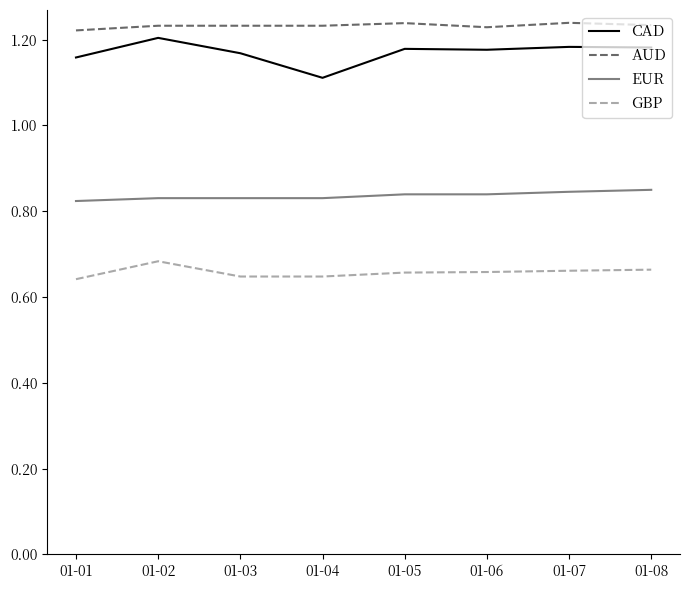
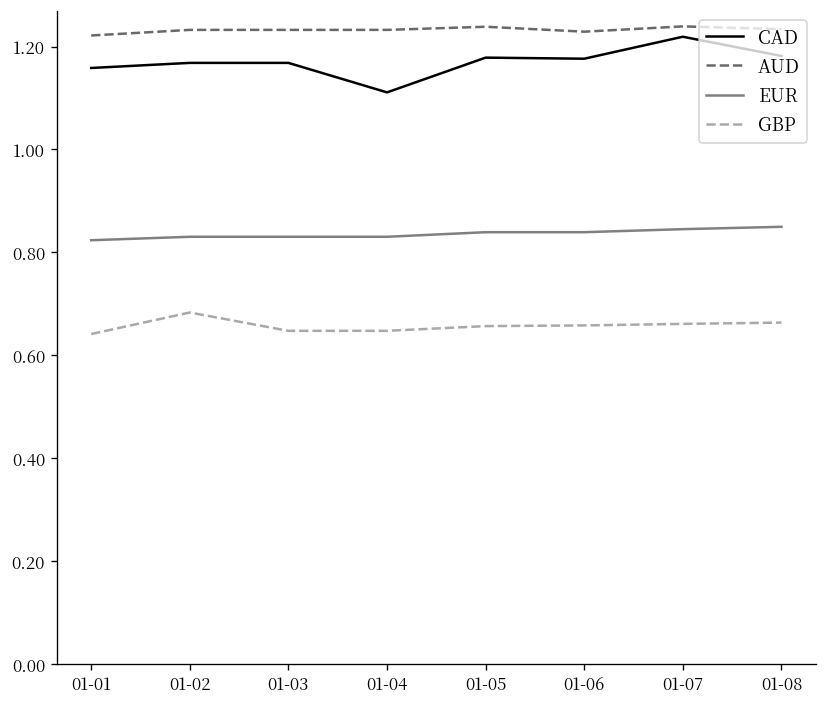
CAD, 01-02: 1.20 -> 1.17
CAD, 01-07: 1.18 -> 1.22
